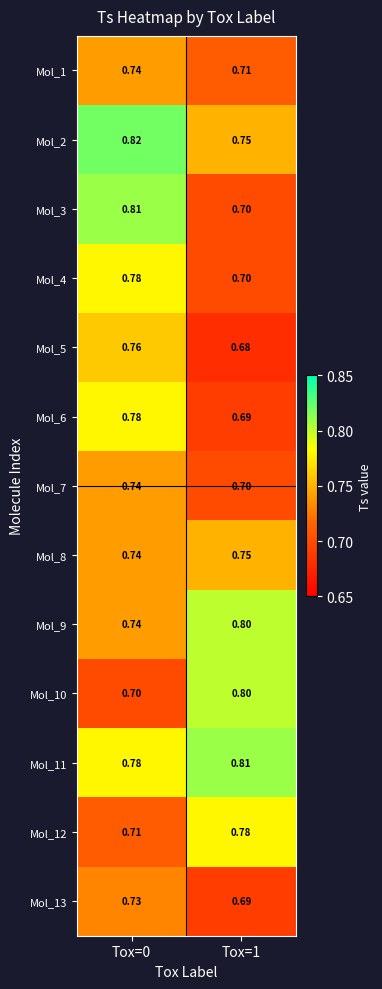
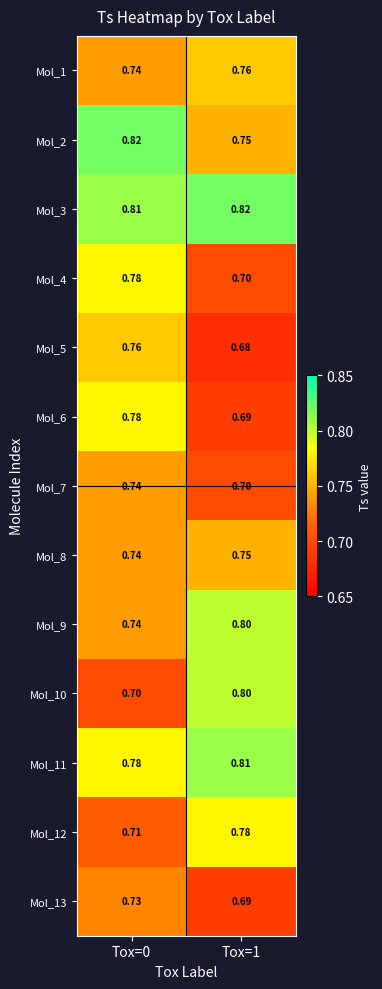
Mol_1, Tox=1: 0.71 -> 0.76
Mol_3, Tox=1: 0.70 -> 0.82
